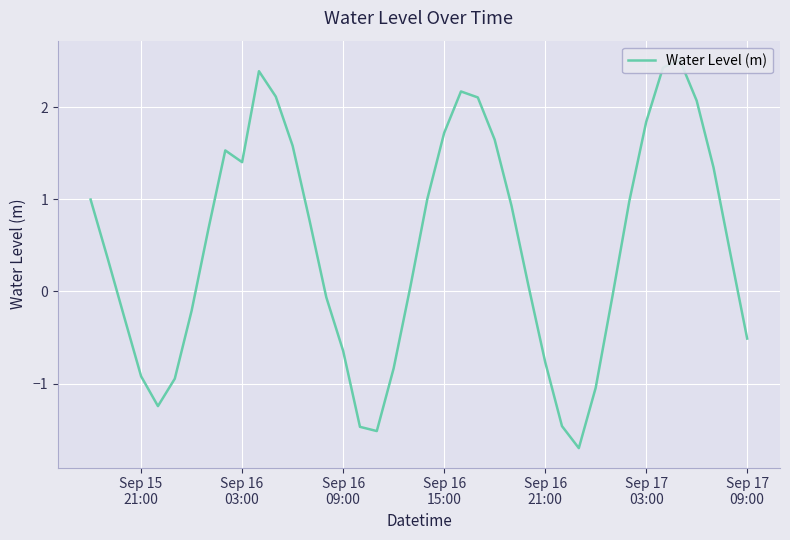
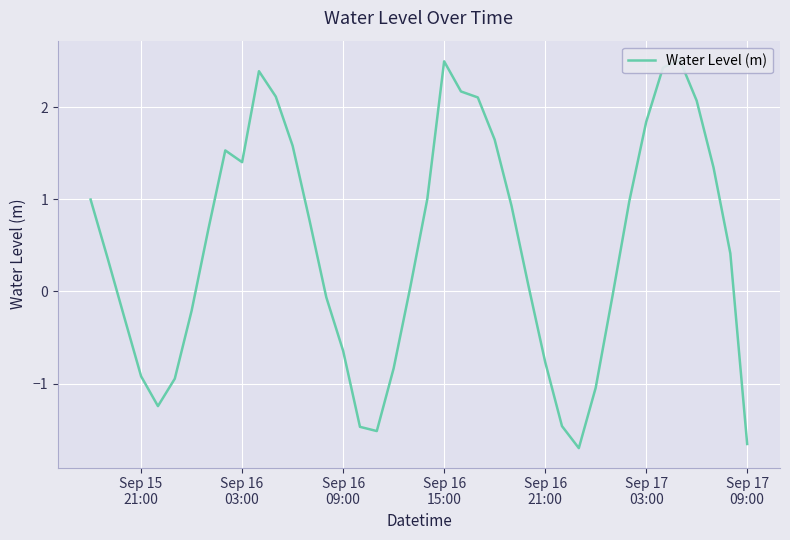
Sep 16 15:00: 1.7 -> 2.5
Sep 17 09:00: -0.5 -> -1.7
